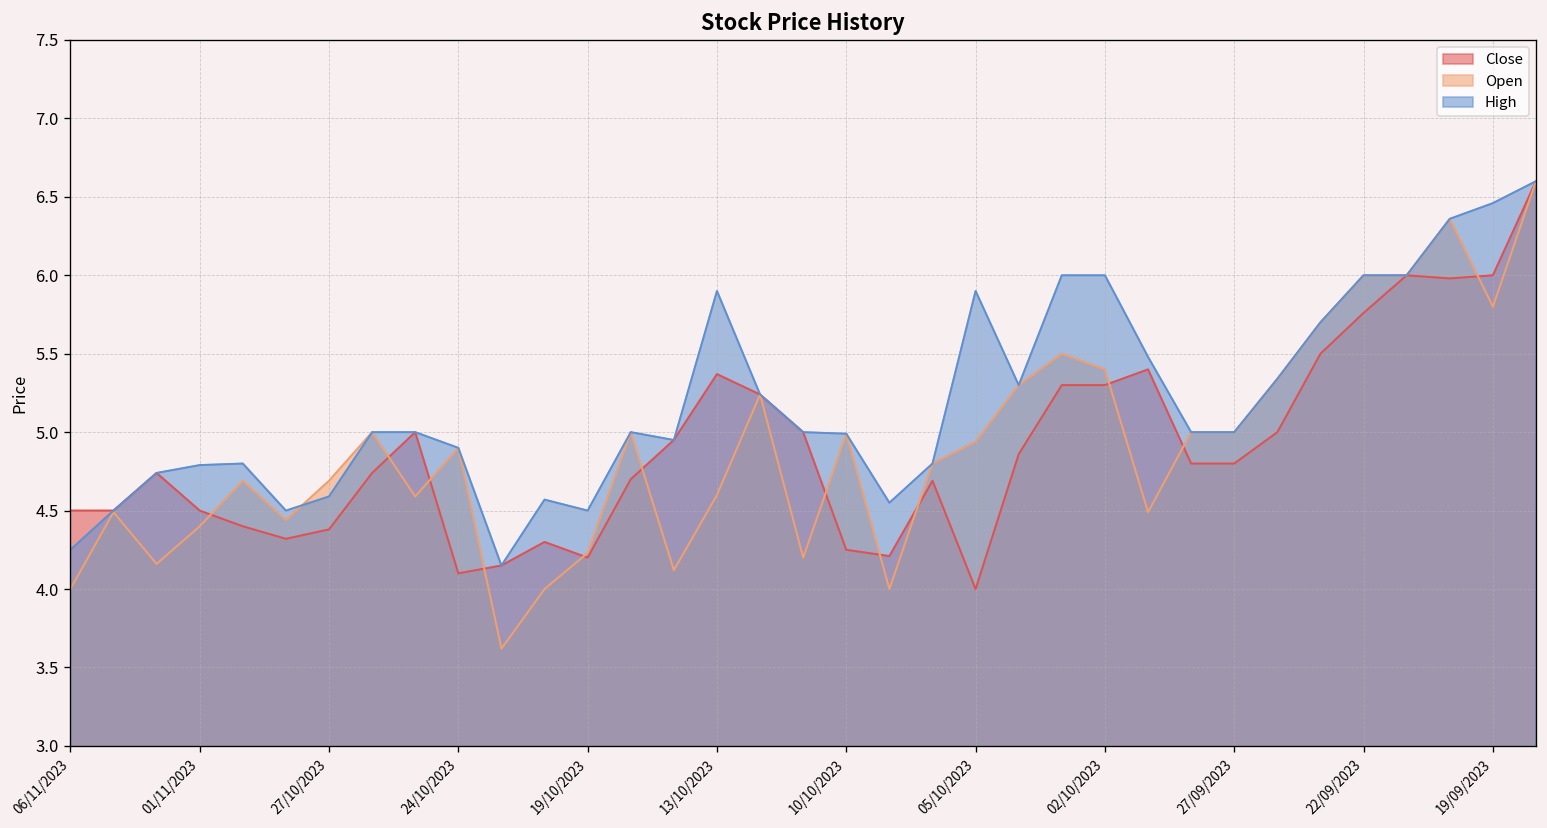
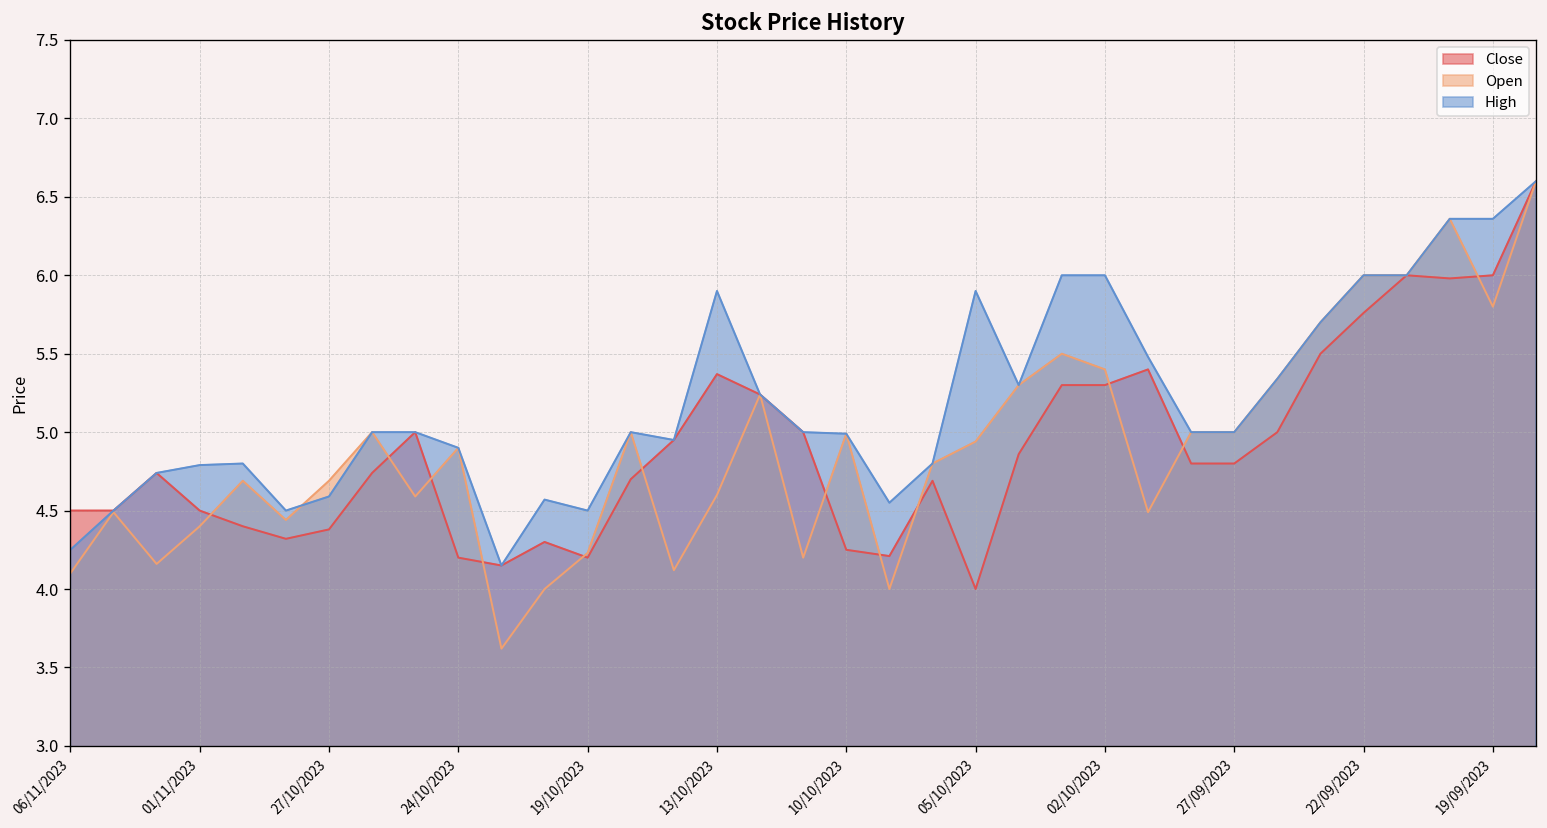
Open, 06/11/2023: 4.0 -> 4.1
Close, 24/10/2023: 4.1 -> 4.2
High, 19/09/2023: 6.46 -> 6.36
